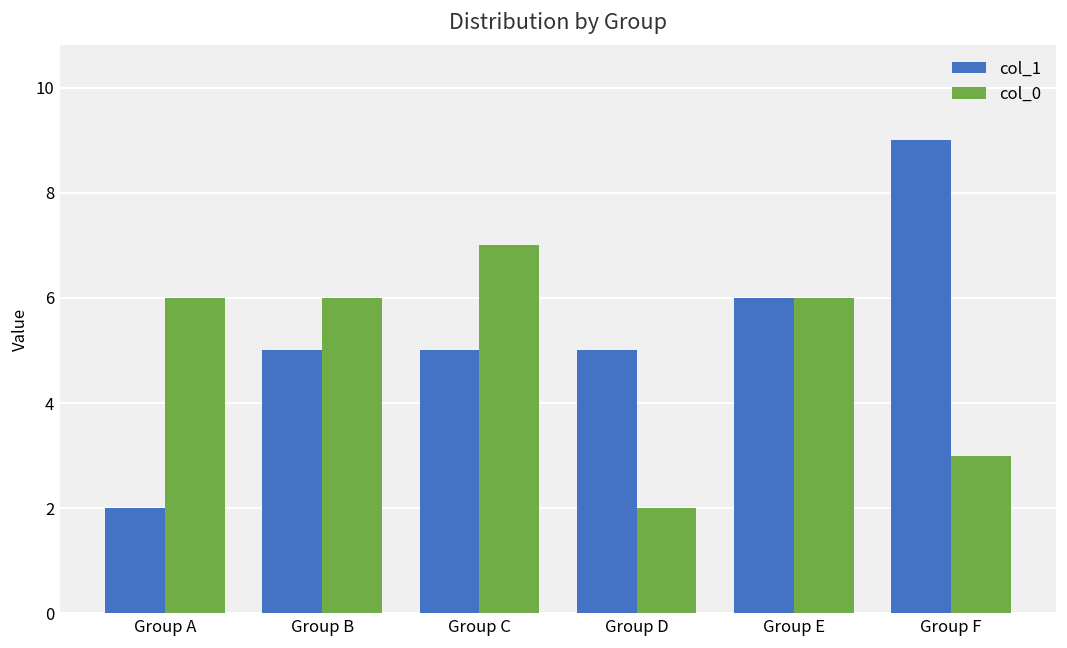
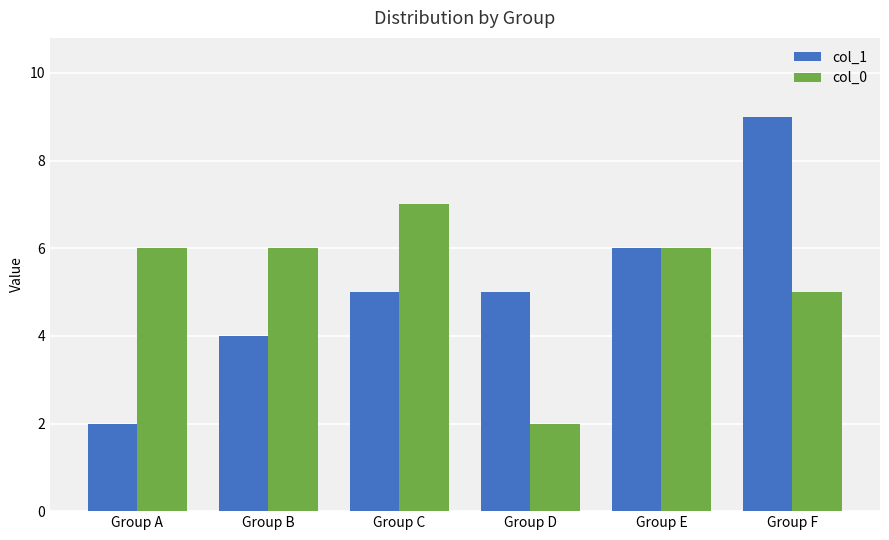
col_1, Group B: 5.0 -> 4.0
col_0, Group F: 3.0 -> 5.0
